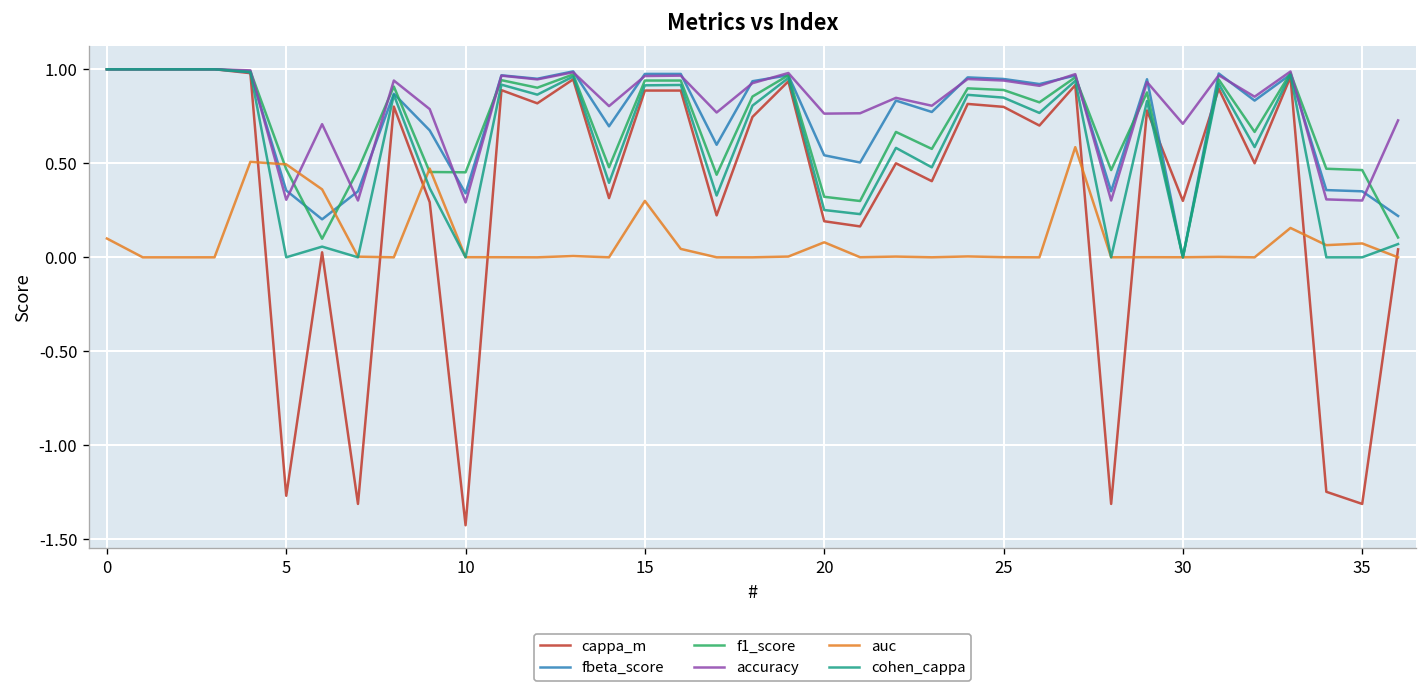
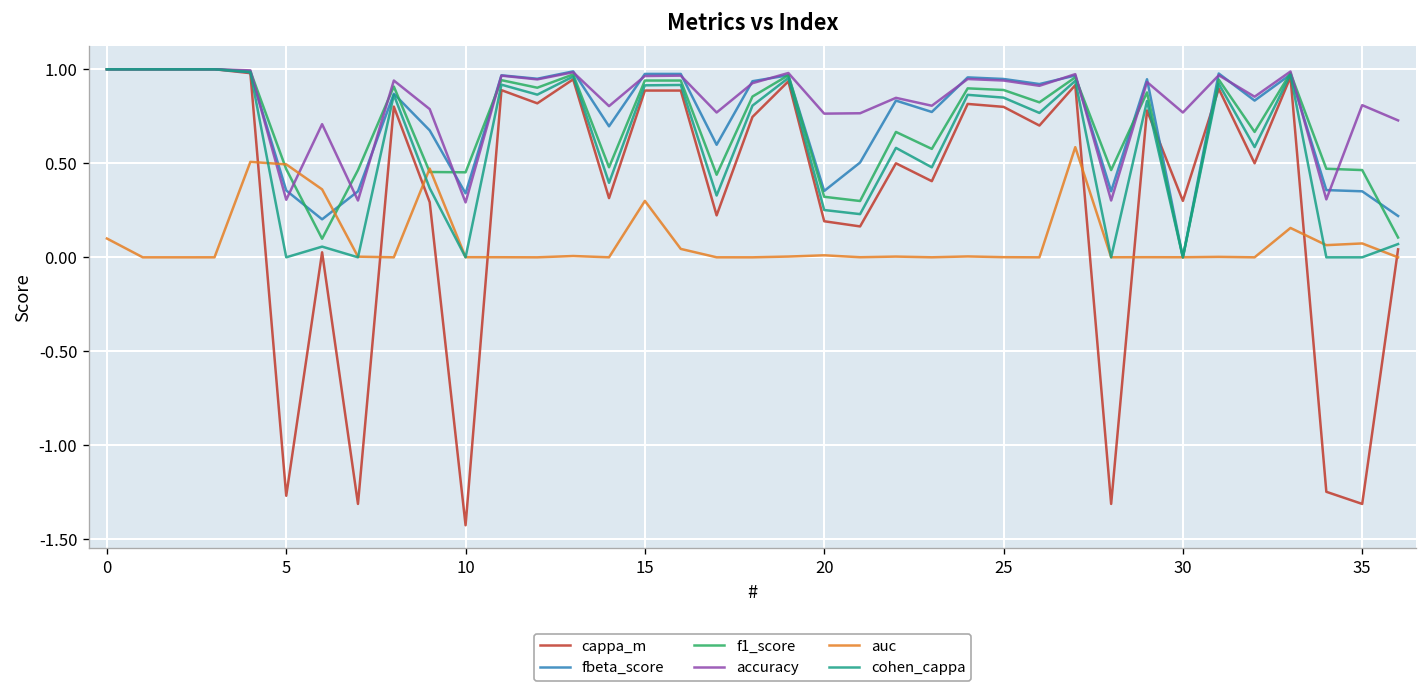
fbeta_score, 20: 0.54 -> 0.35
auc, 20: 0.08 -> 0.01
accuracy, 30: 0.71 -> 0.77
accuracy, 35: 0.30 -> 0.81
